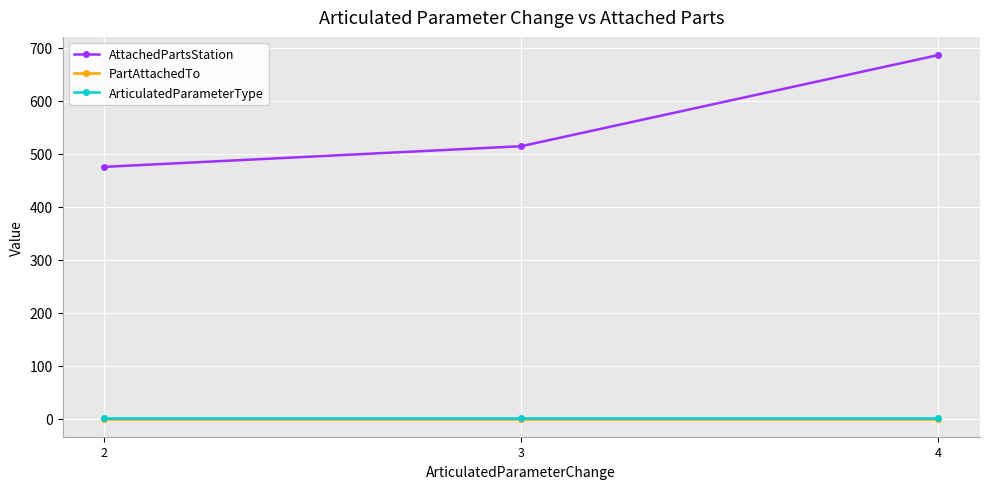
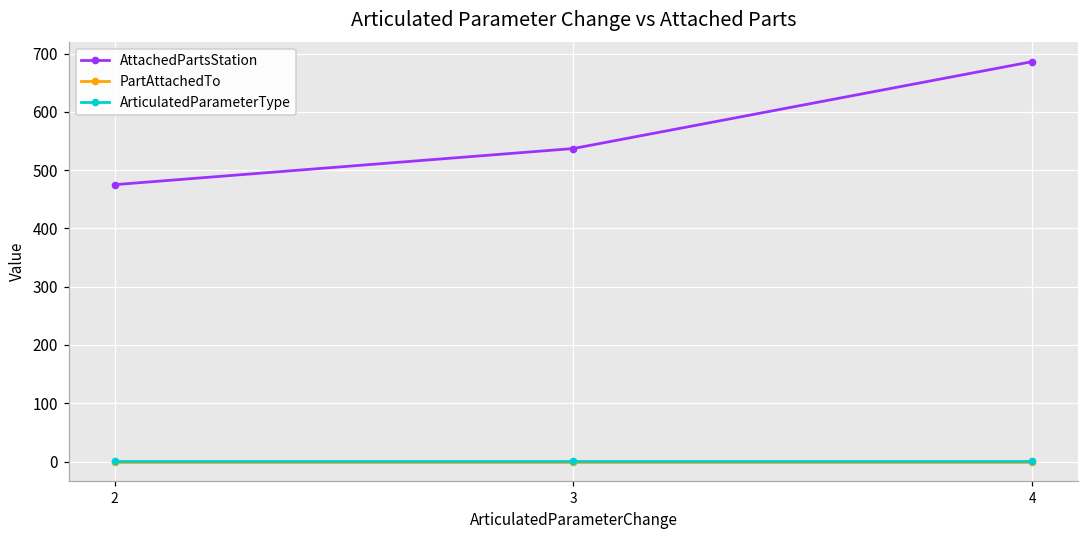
AttachedPartsStation, 3: 510 -> 540
